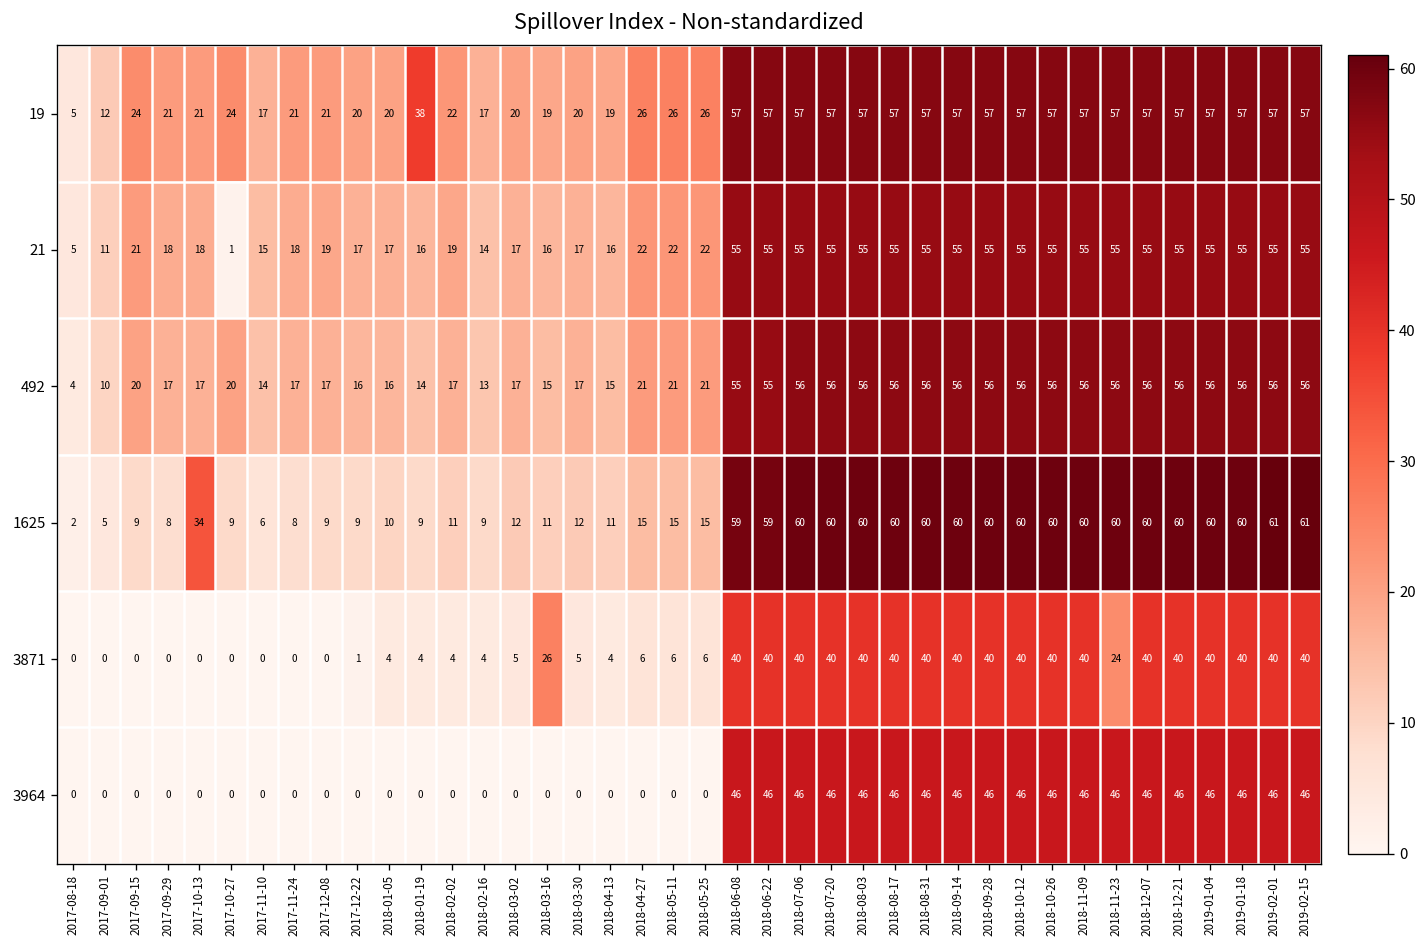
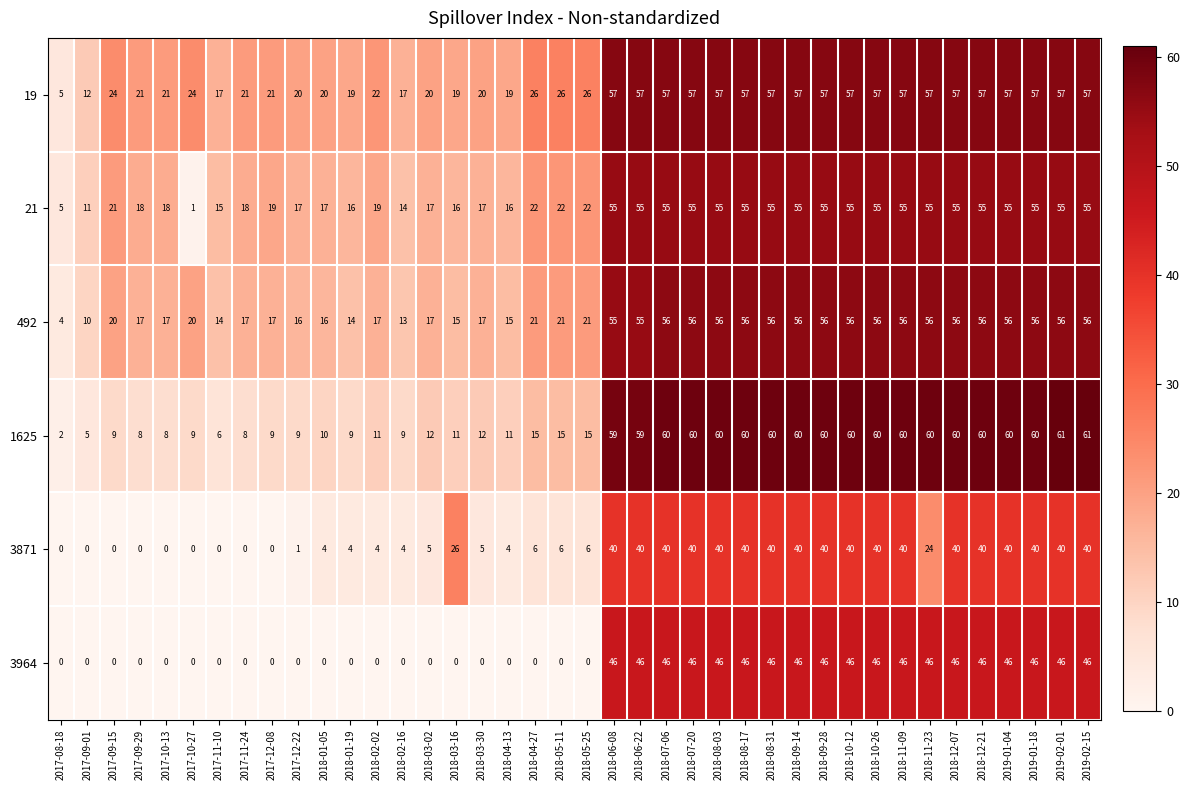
19, 2018-01-19: 38 -> 19
1625, 2017-10-13: 34 -> 8
